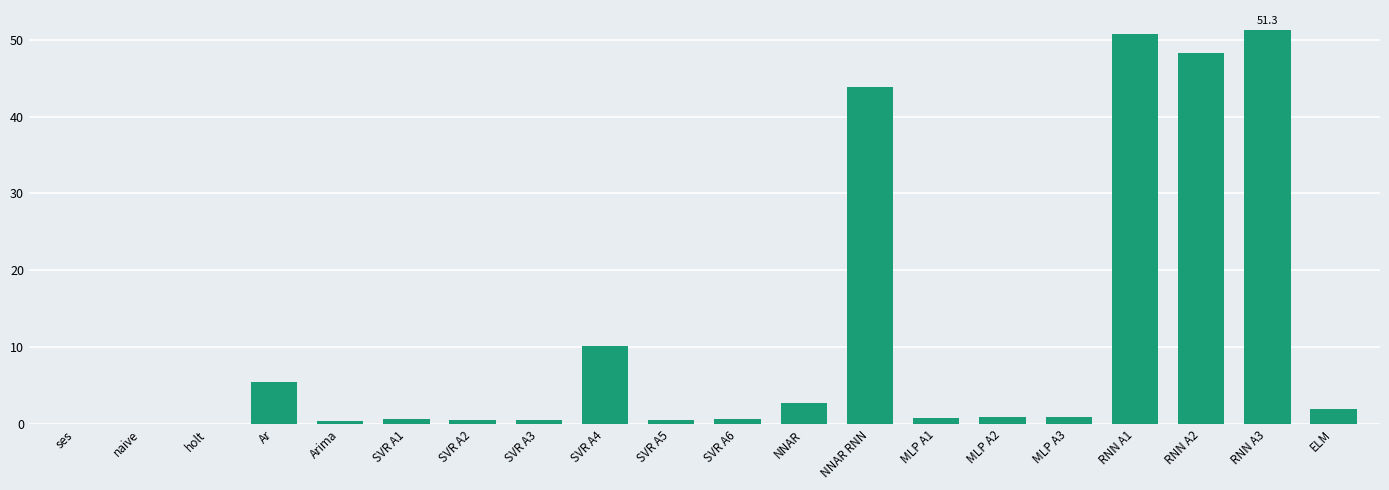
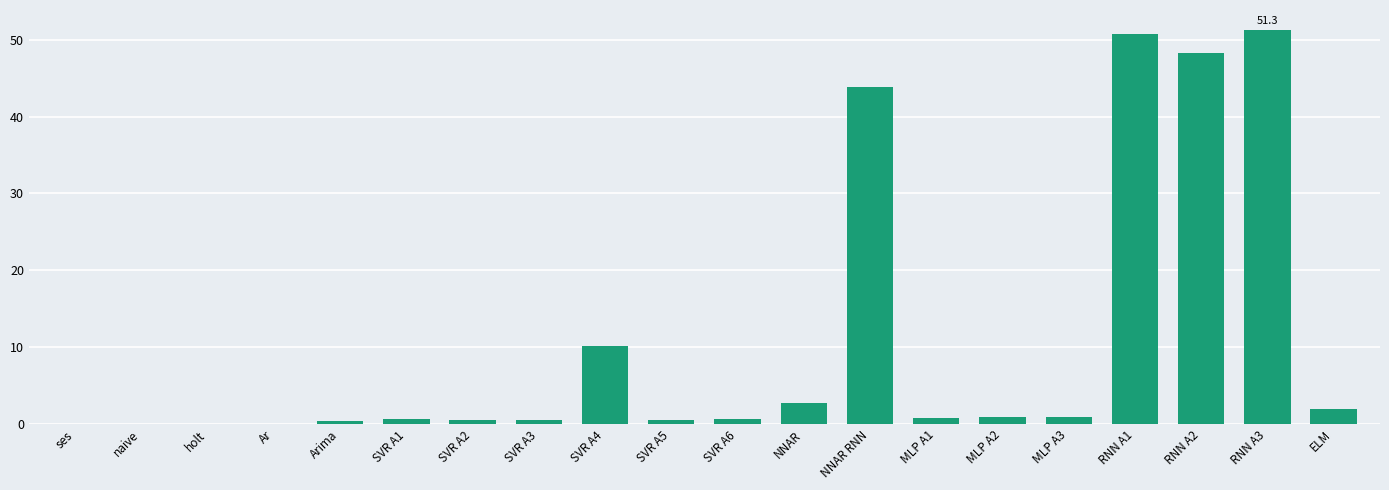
Ar: 5 -> 0
